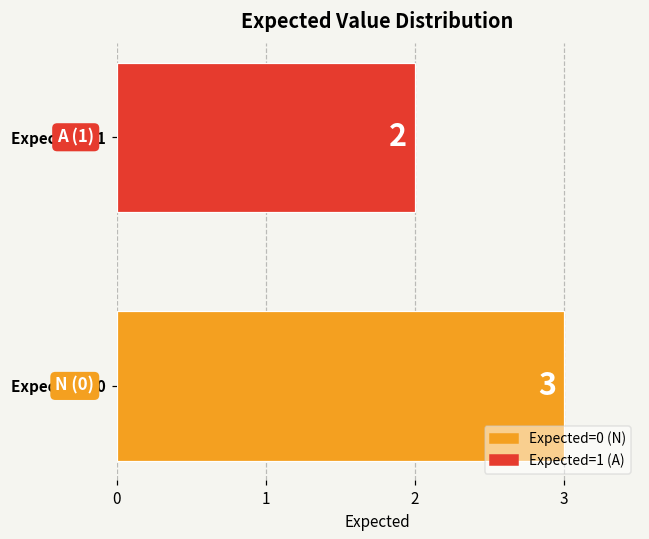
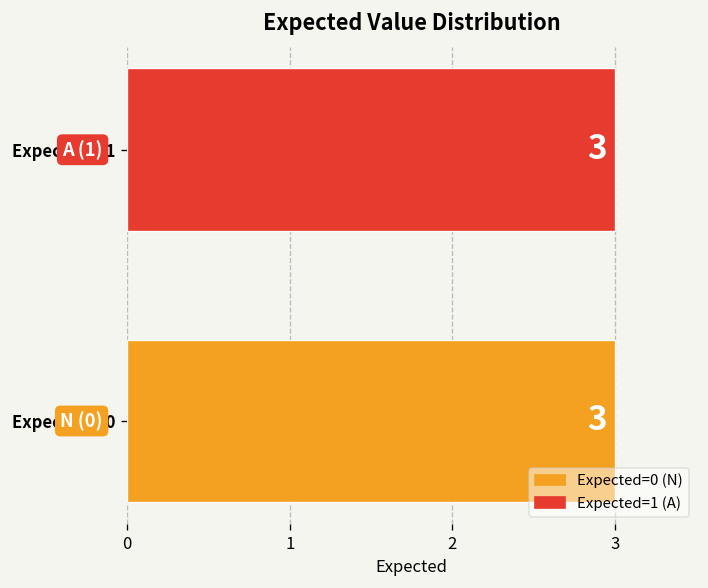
Expected = 1: 2 -> 3
